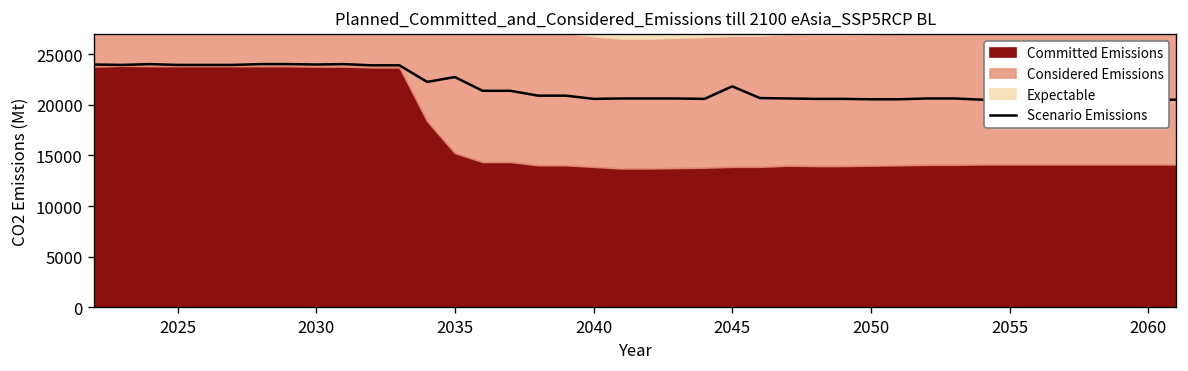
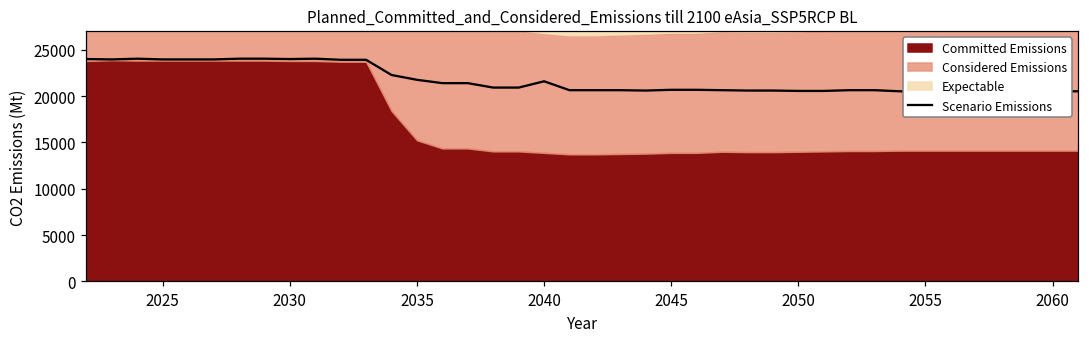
Scenario Emissions, 2035: 23000 -> 22000
Scenario Emissions, 2040: 21000 -> 22000
Scenario Emissions, 2045: 22000 -> 21000
